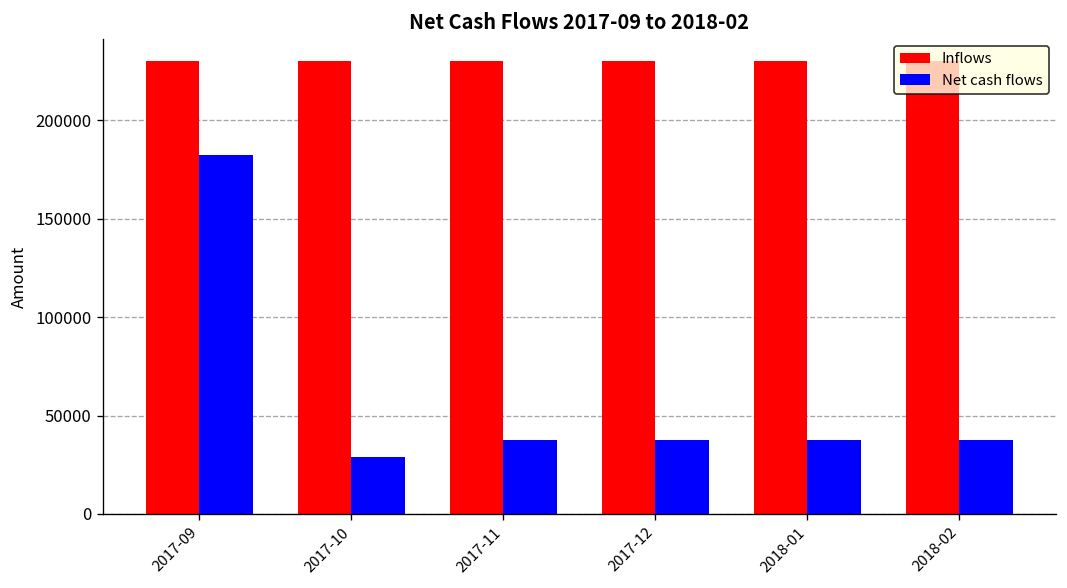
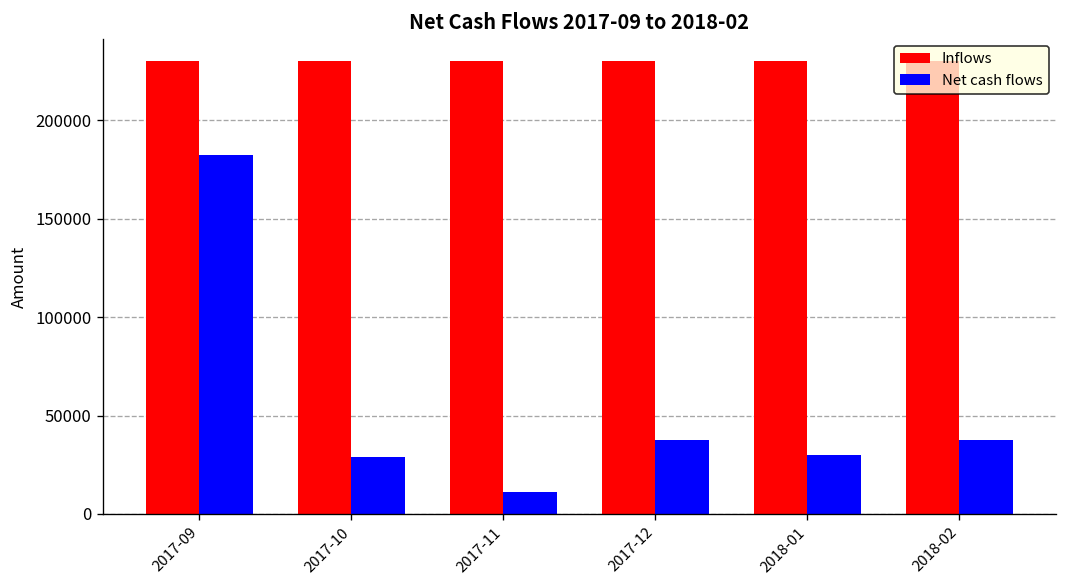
Net cash flows, 2017-11: 38000 -> 11000
Net cash flows, 2018-01: 38000 -> 30000
